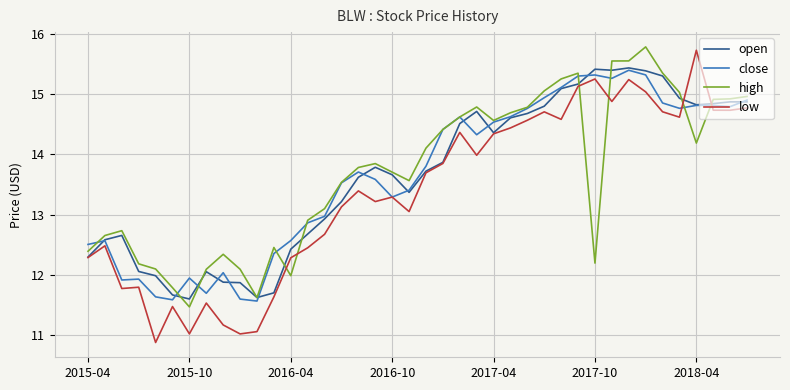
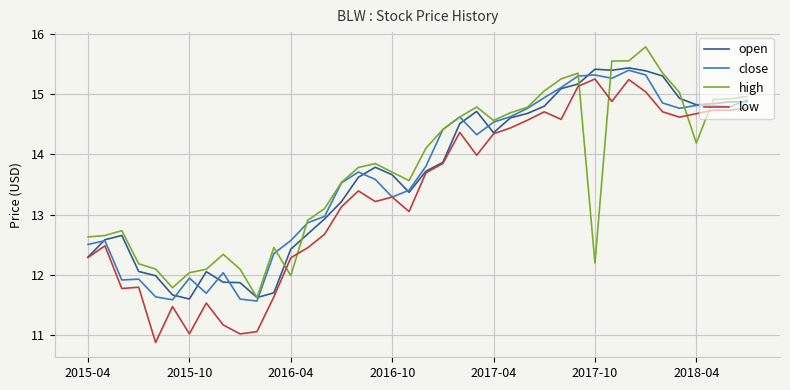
high, 2015-04: 12.4 -> 12.6
high, 2015-10: 11.5 -> 12.0
low, 2018-04: 15.7 -> 14.7
